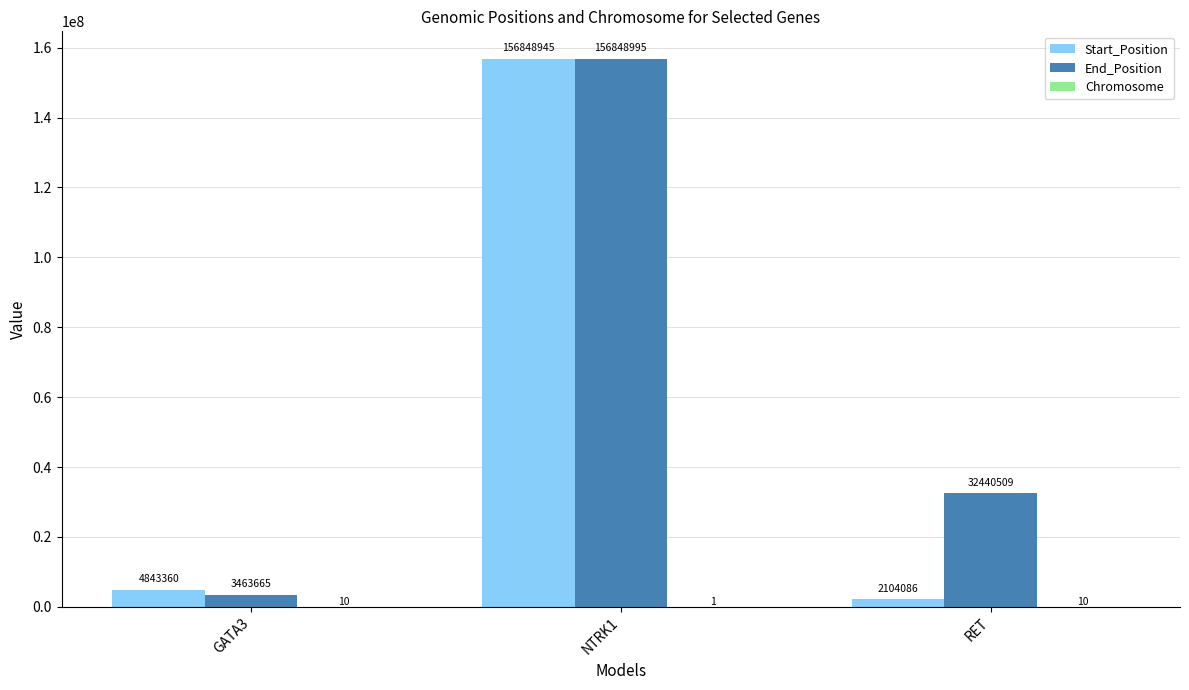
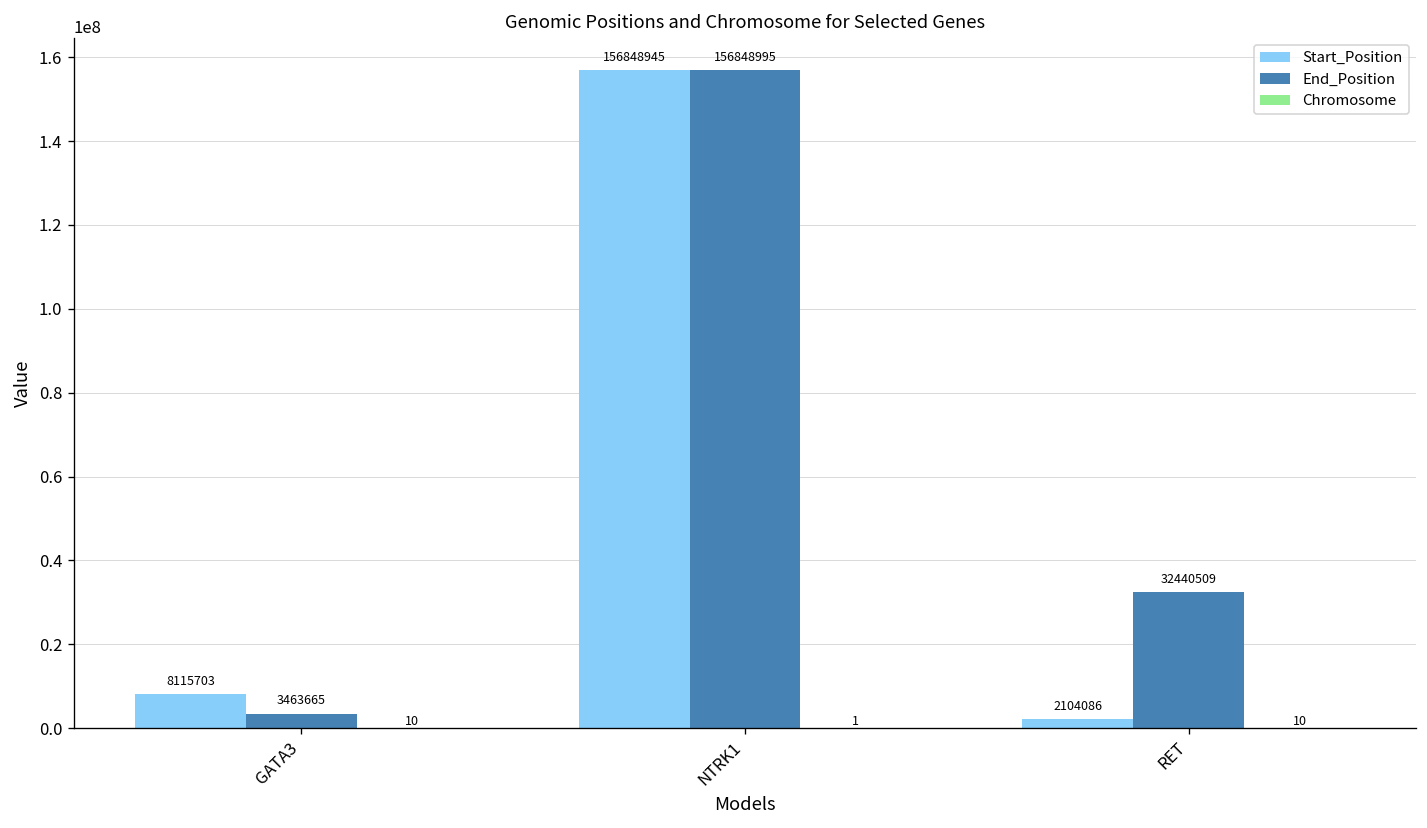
Start_Position, GATA3: 4843360 -> 8115703
